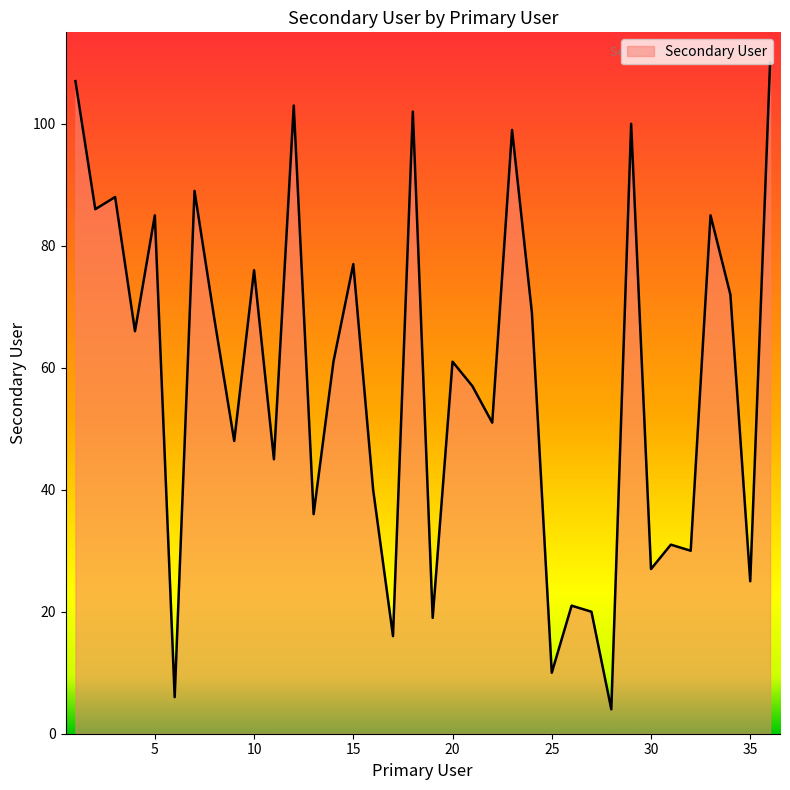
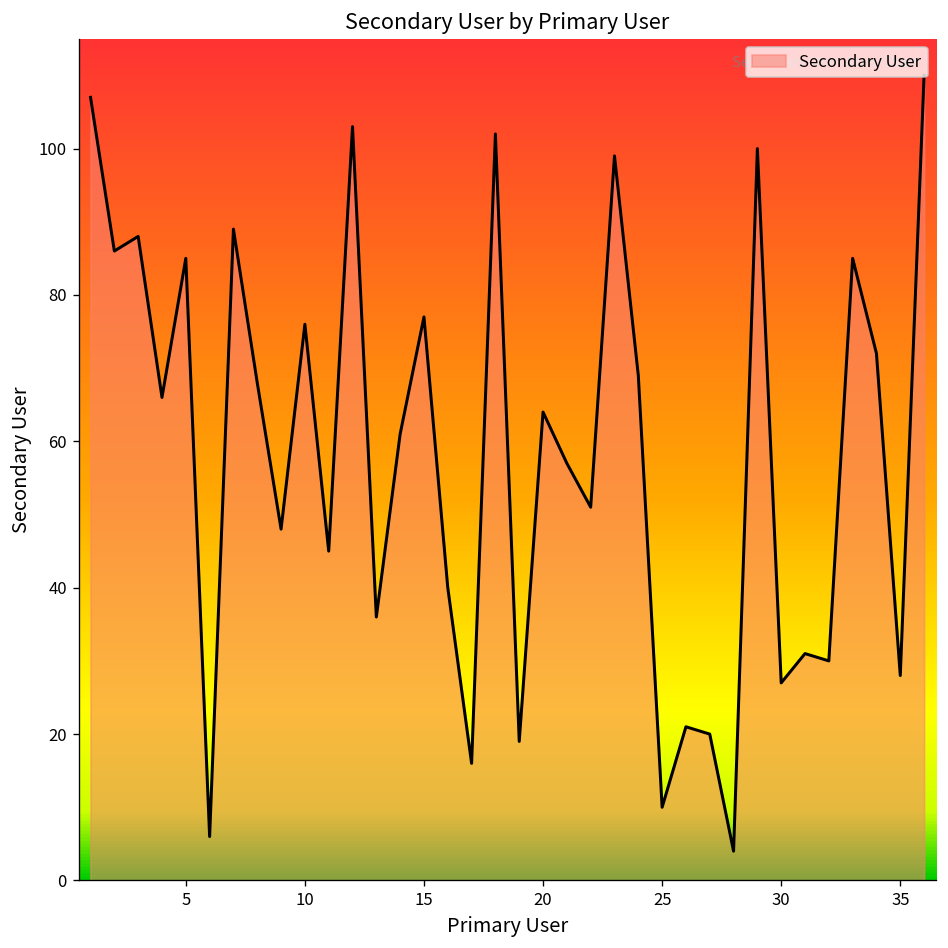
20: 61 -> 64
35: 25 -> 28
